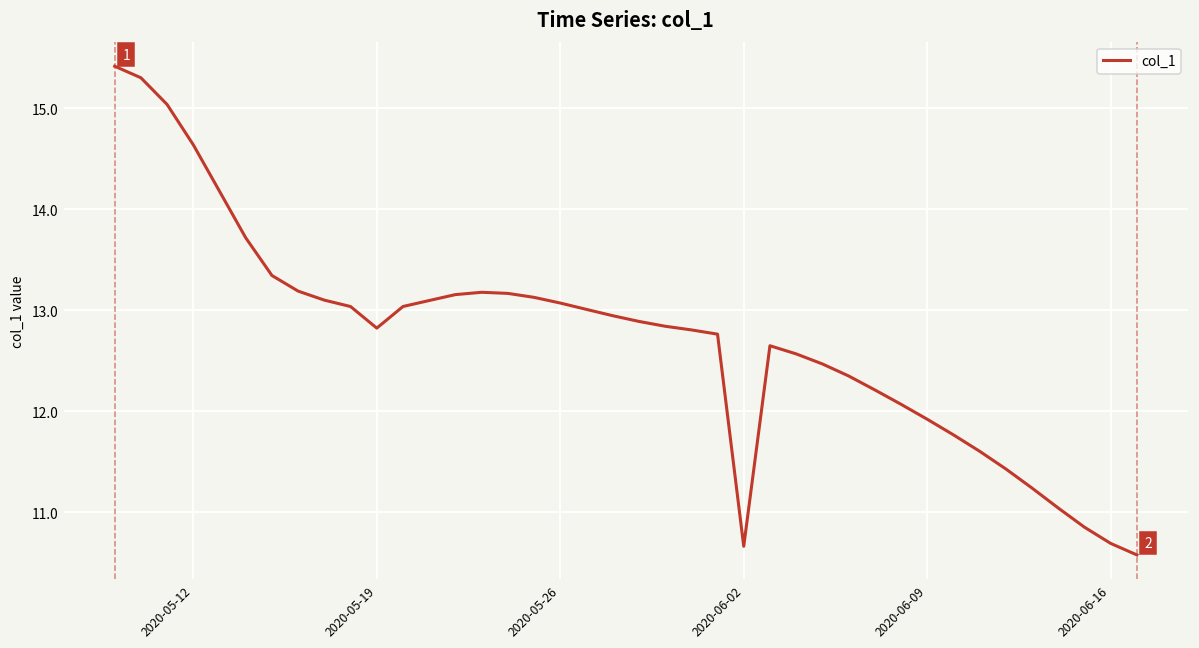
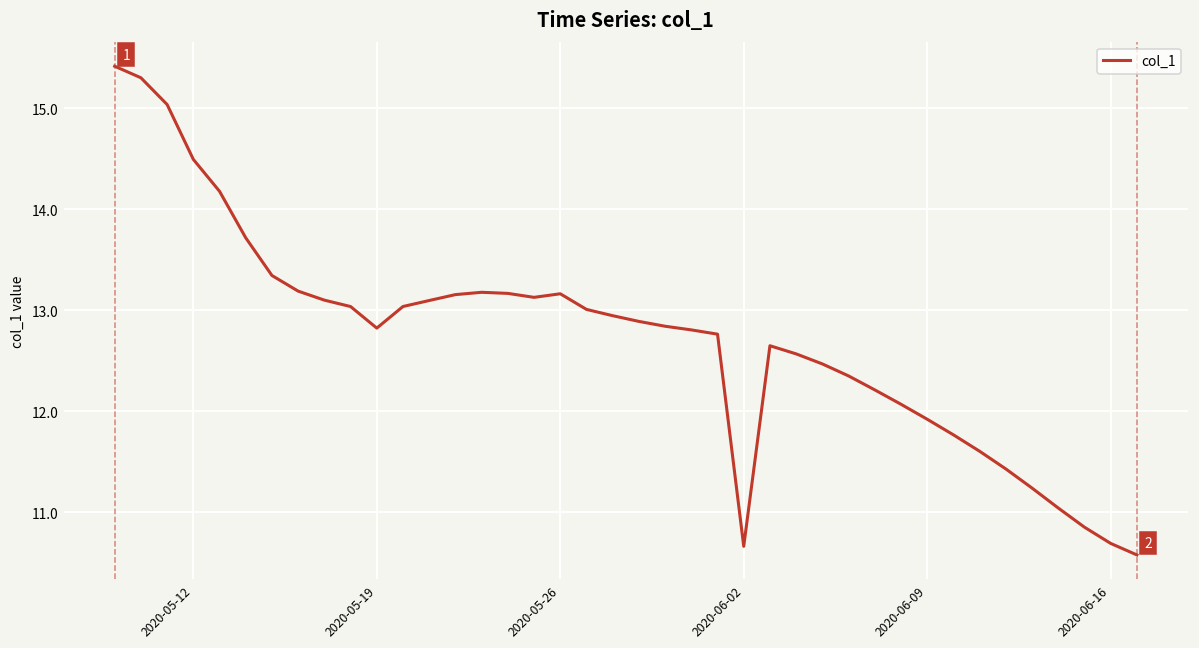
2020-05-12: 14.6 -> 14.5
2020-05-26: 13.1 -> 13.2
